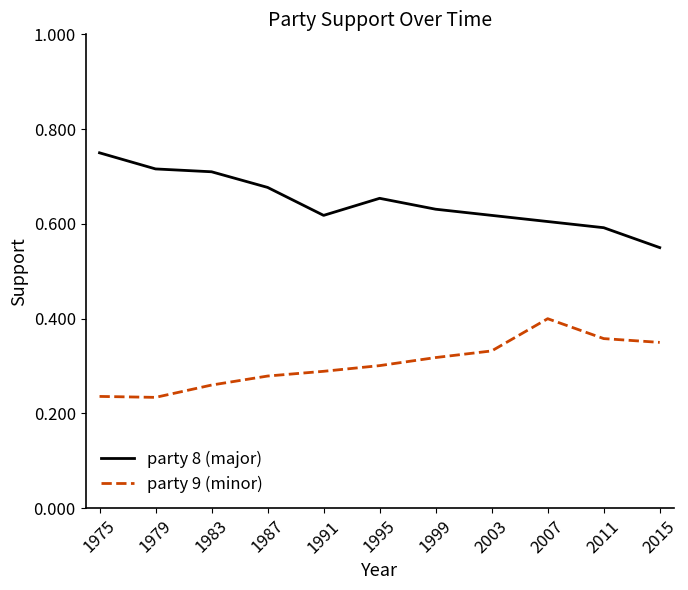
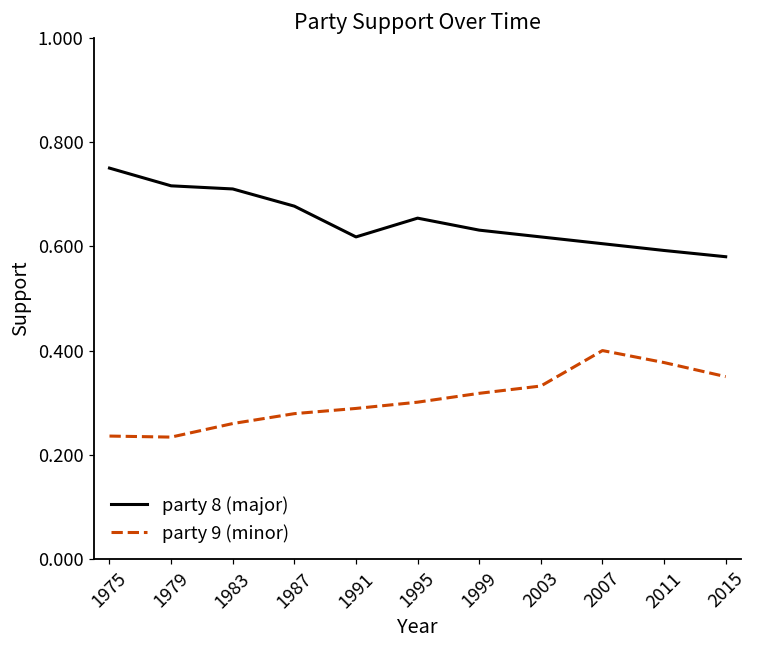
party 9 (minor), 2011: 0.36 -> 0.38
party 8 (major), 2015: 0.55 -> 0.58
